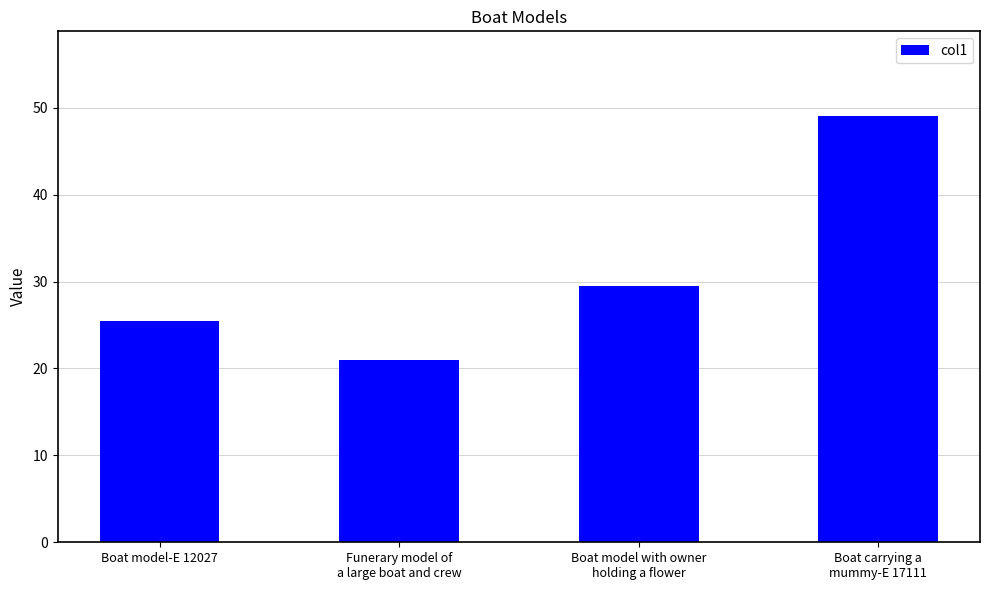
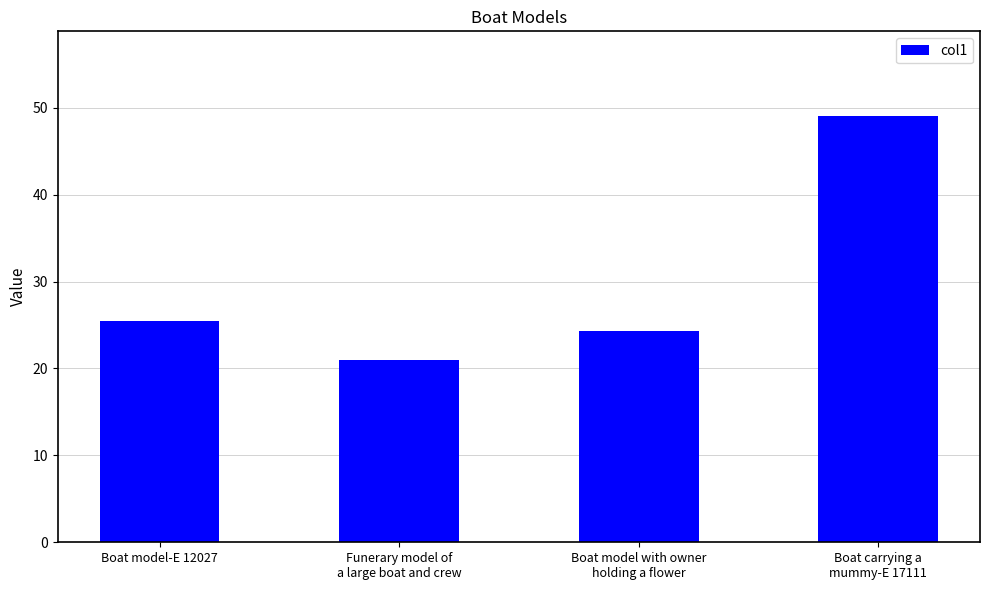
Boat model with owner holding a flower: 30 -> 24
